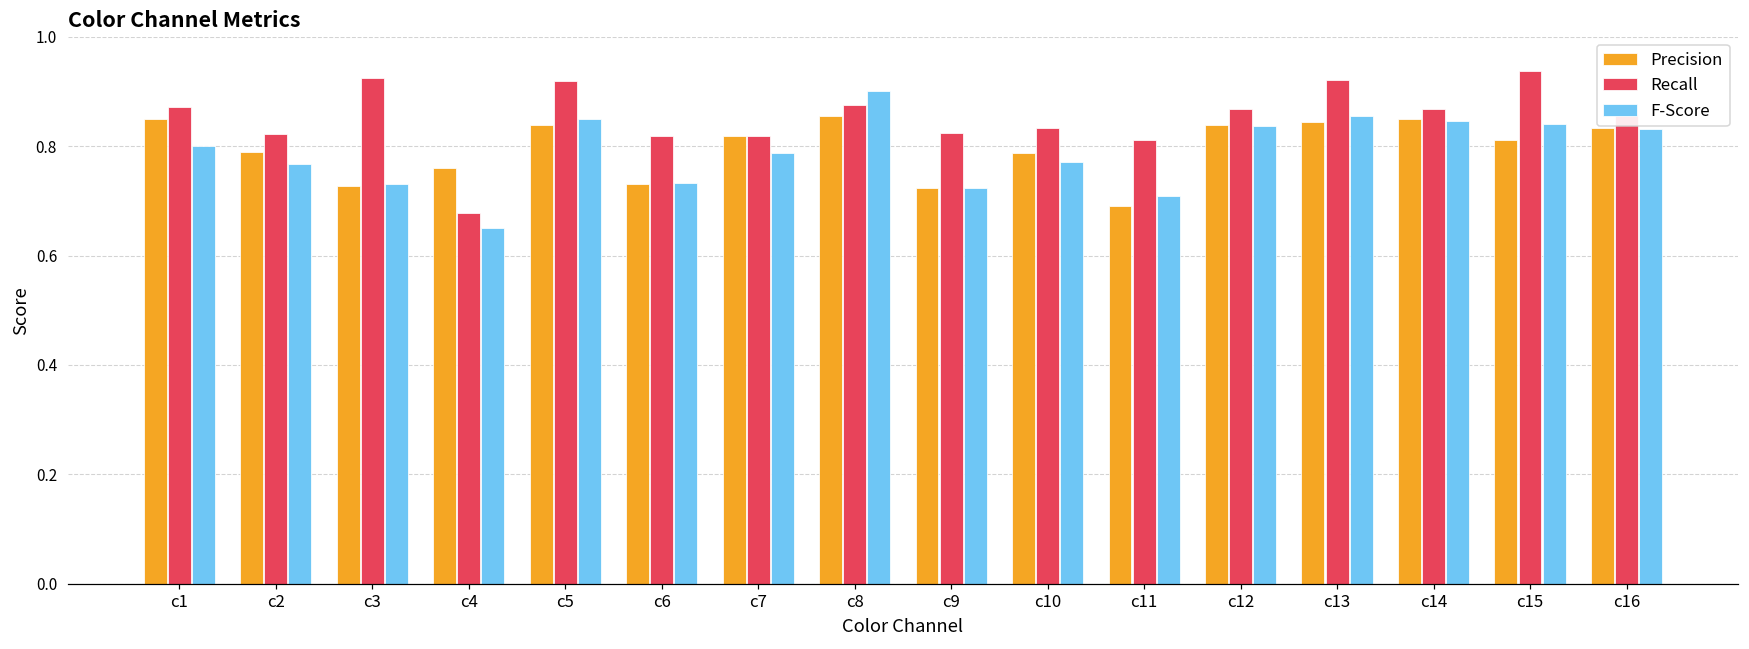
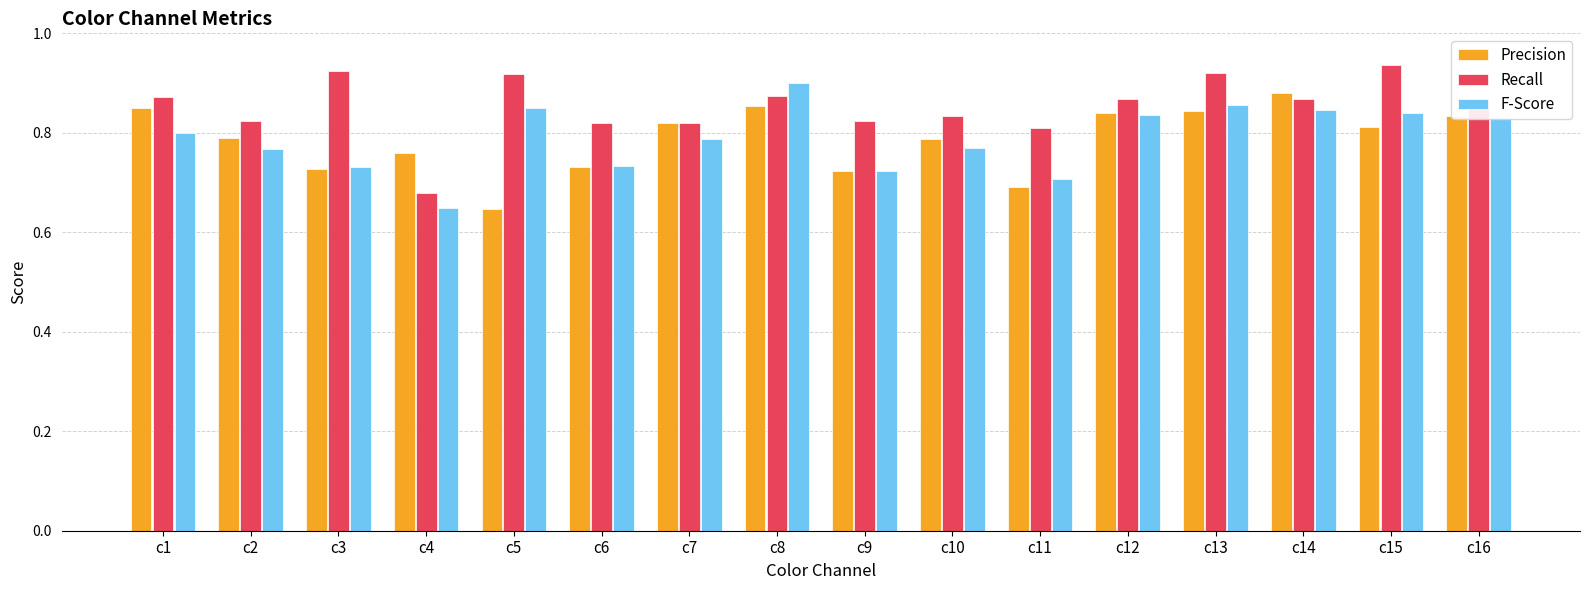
Precision, c5: 0.84 -> 0.65
Precision, c14: 0.85 -> 0.88
